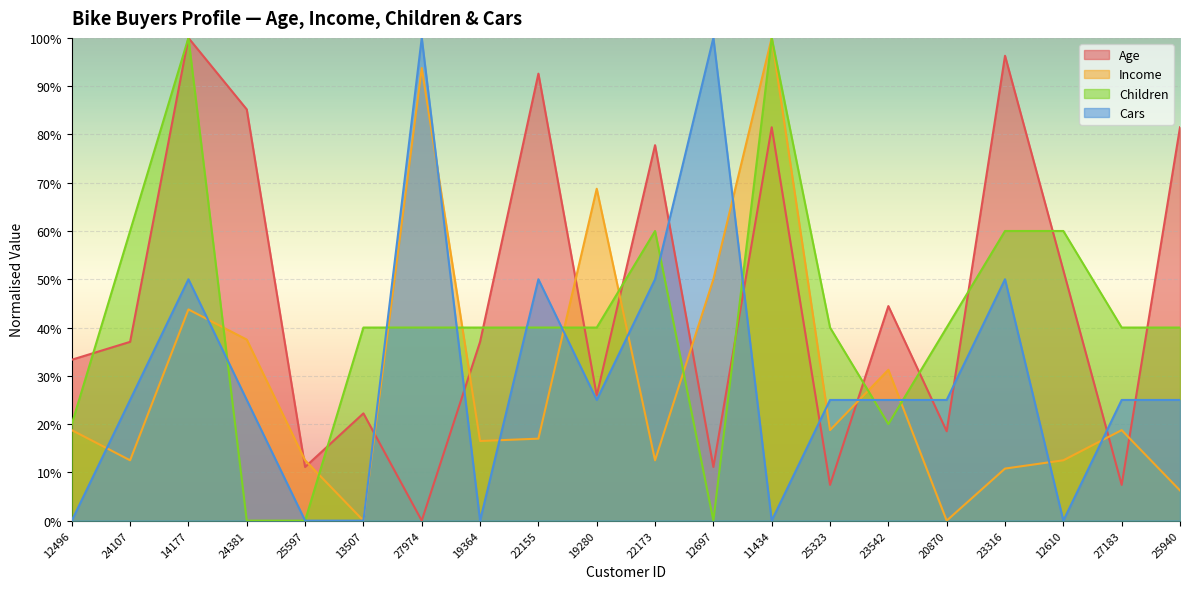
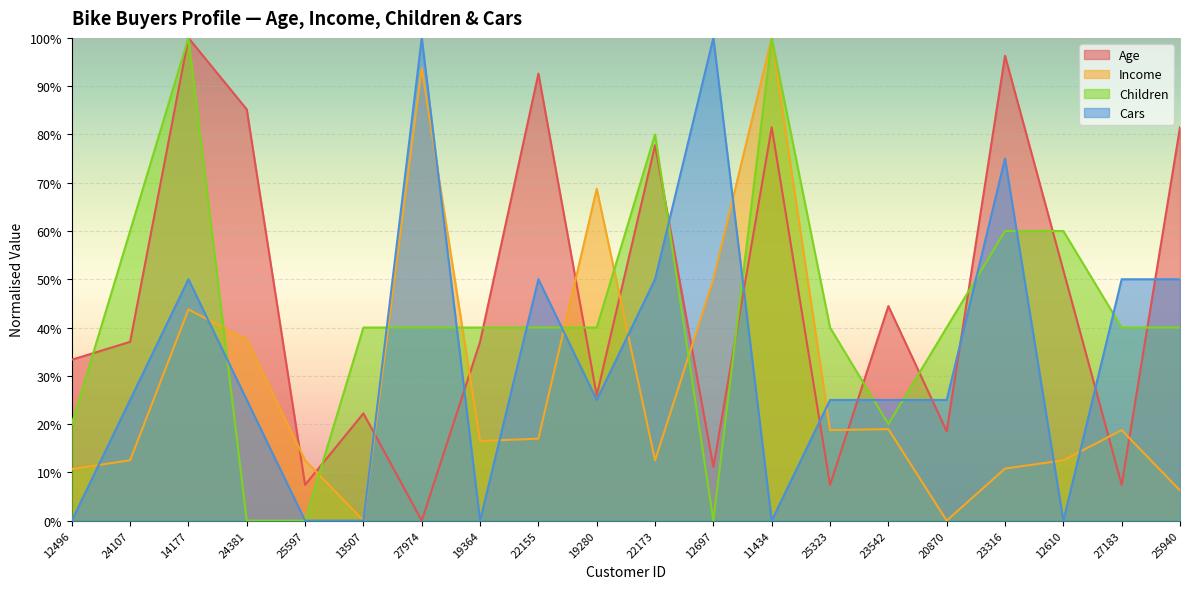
Income, 12496: 19% -> 11%
Age, 25597: 11% -> 7%
Children, 22173: 60% -> 80%
Income, 23542: 31% -> 19%
Cars, 23316: 50% -> 75%
Cars, 27183: 25% -> 50%
Cars, 25940: 25% -> 50%
